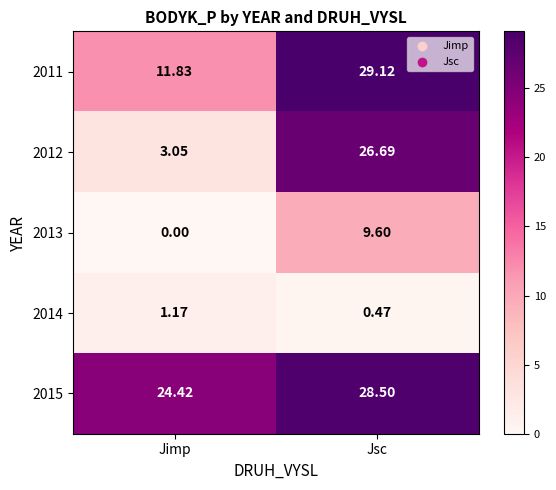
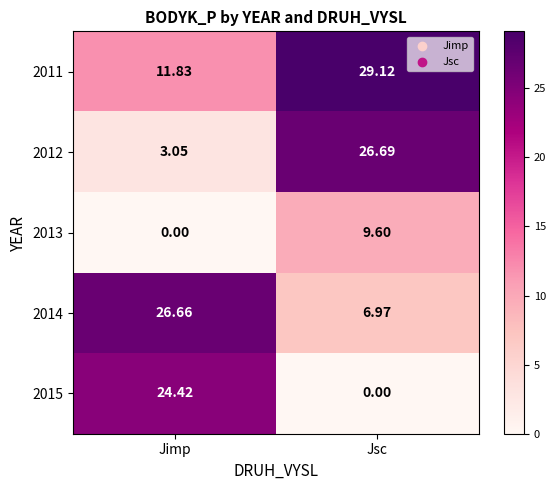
2014, Jimp: 1.17 -> 26.66
2014, Jsc: 0.47 -> 6.97
2015, Jsc: 28.50 -> 0.00
